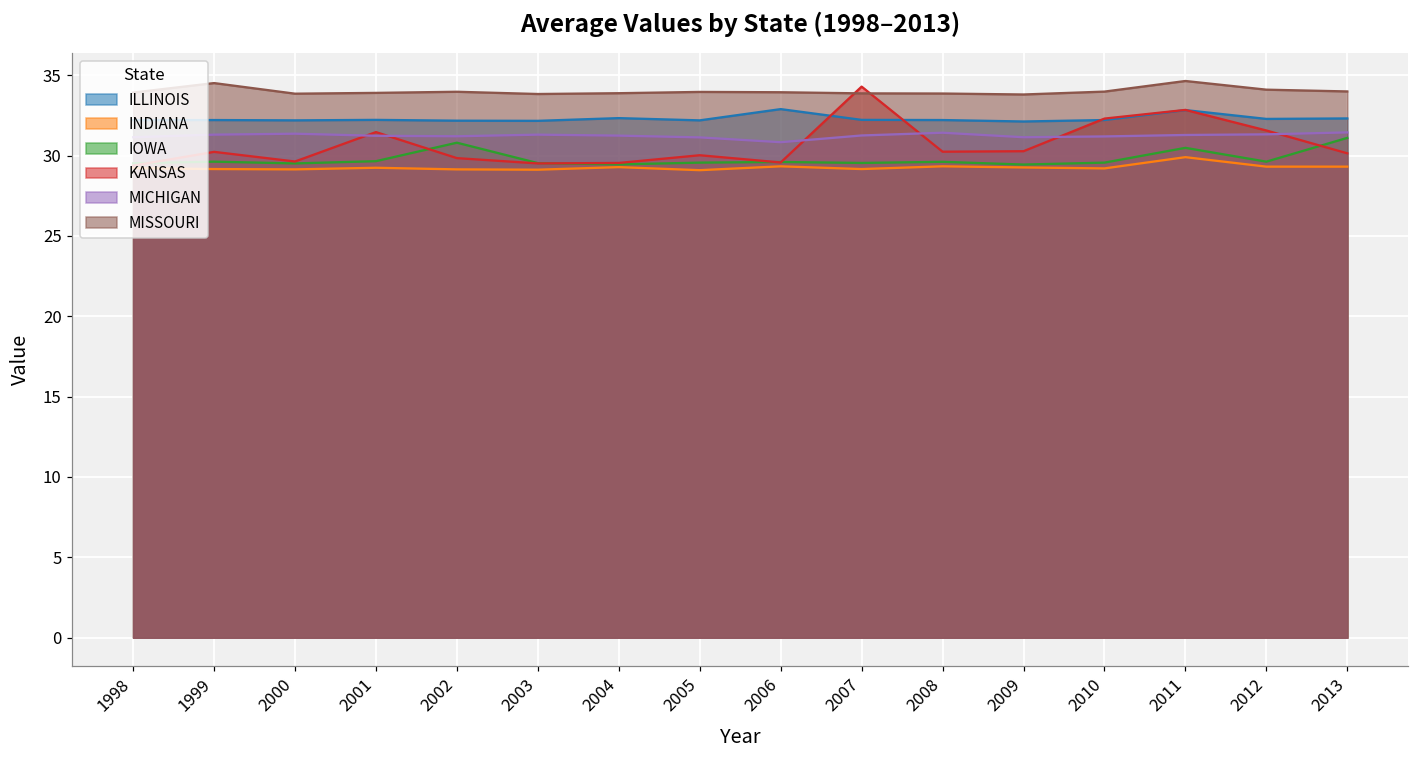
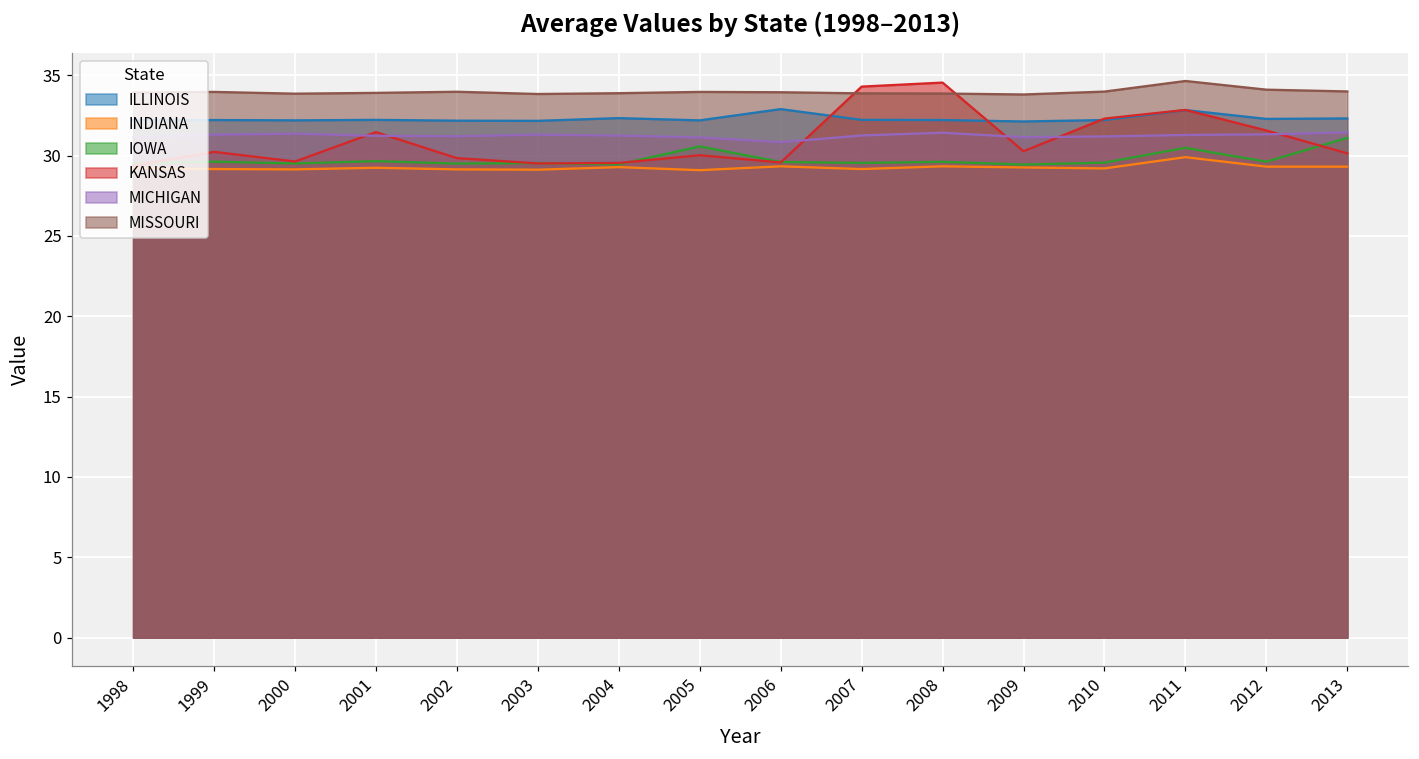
MISSOURI, 1999: 34.5 -> 34.0
IOWA, 2002: 30.8 -> 29.5
IOWA, 2005: 29.6 -> 30.6
KANSAS, 2008: 30.2 -> 34.5
